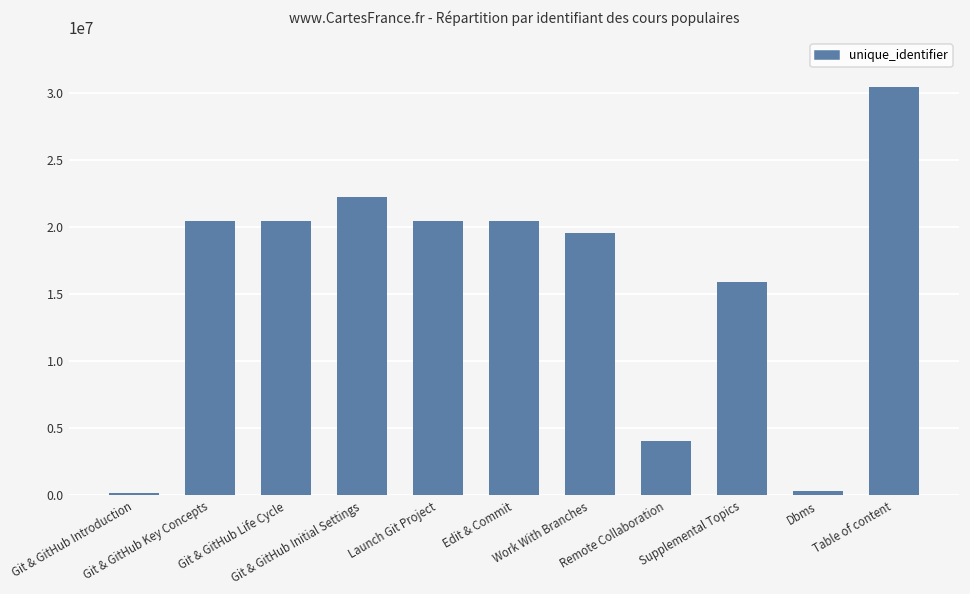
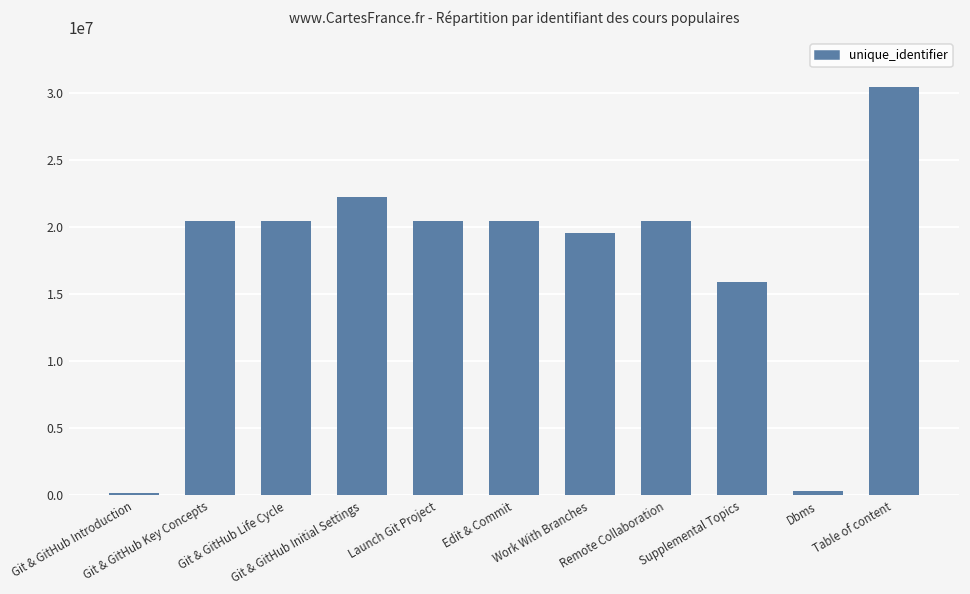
Remote Collaboration: 4100000 -> 20400000
